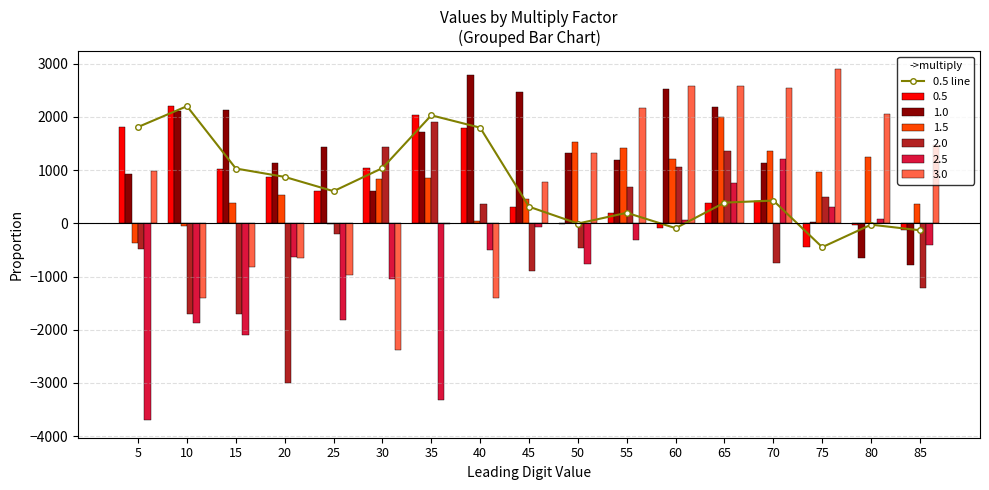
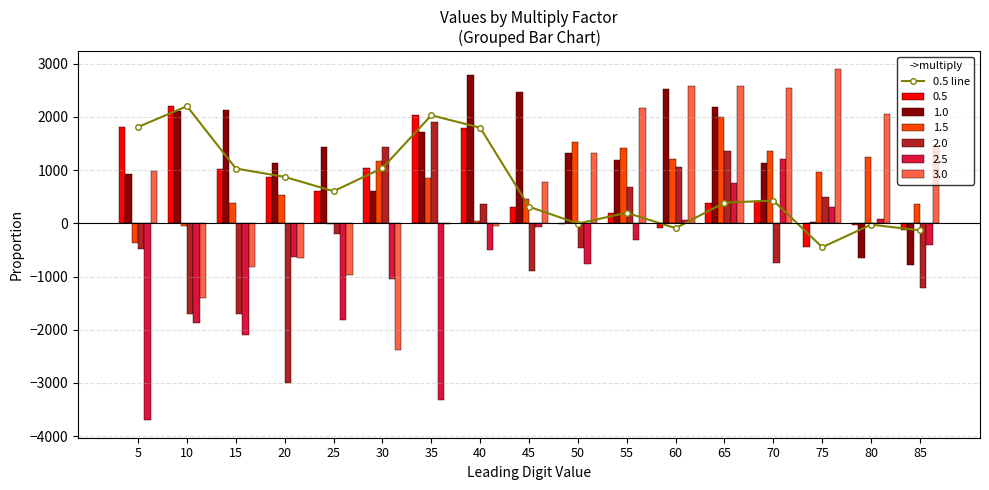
1.5, 30: 800 -> 1200
3.0, 40: -1400 -> -100
